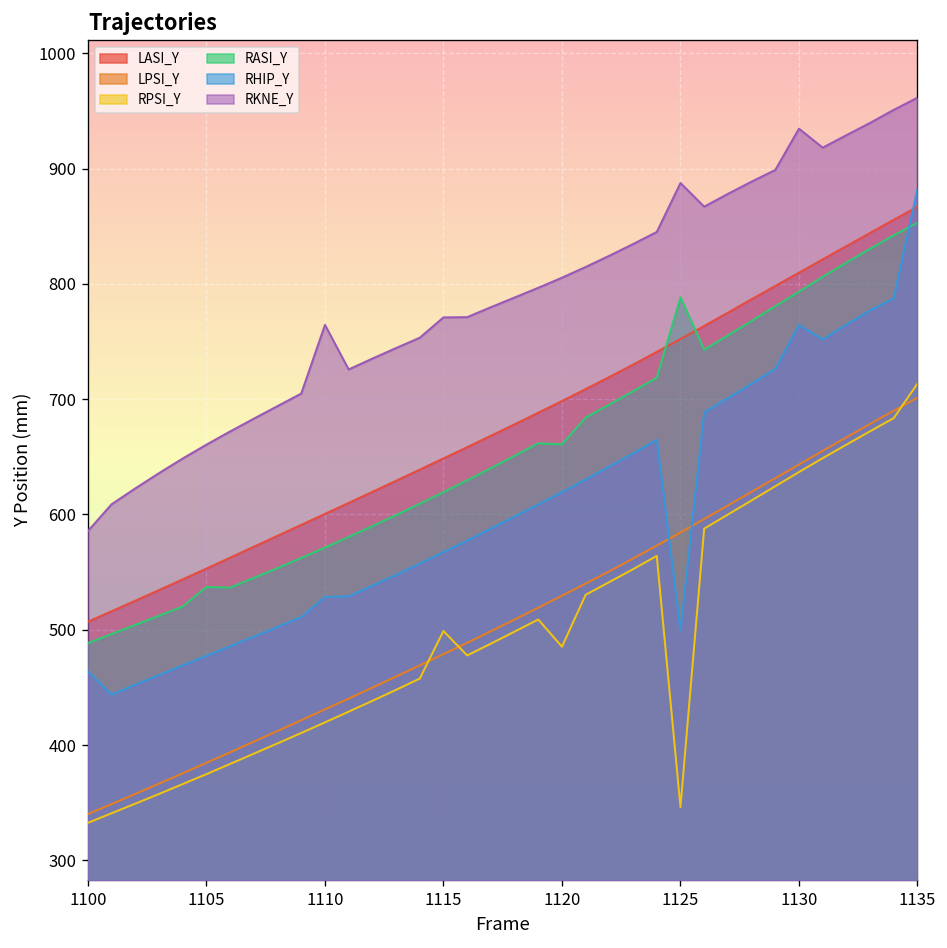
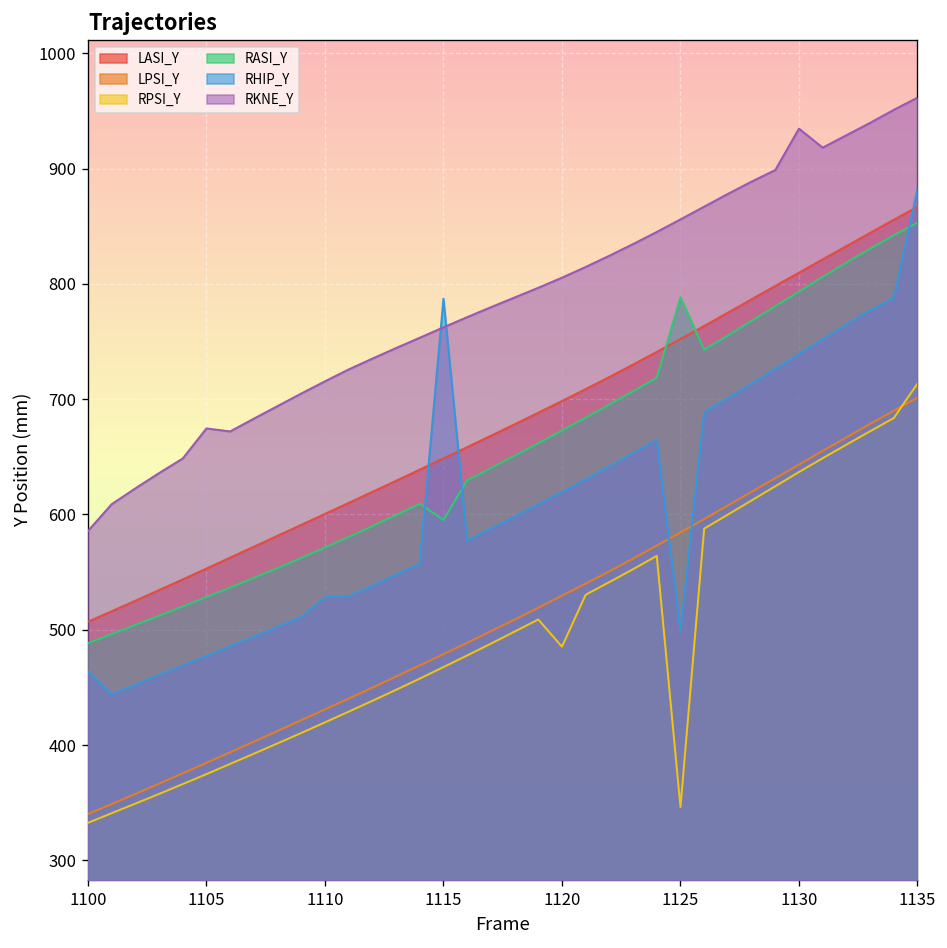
RASI_Y, 1105: 540 -> 530
RKNE_Y, 1105: 660 -> 670
RKNE_Y, 1110: 760 -> 720
RPSI_Y, 1115: 500 -> 470
RASI_Y, 1115: 620 -> 600
RHIP_Y, 1115: 570 -> 790
RKNE_Y, 1115: 770 -> 760
RASI_Y, 1120: 660 -> 670
RKNE_Y, 1125: 890 -> 860
RHIP_Y, 1130: 760 -> 740
